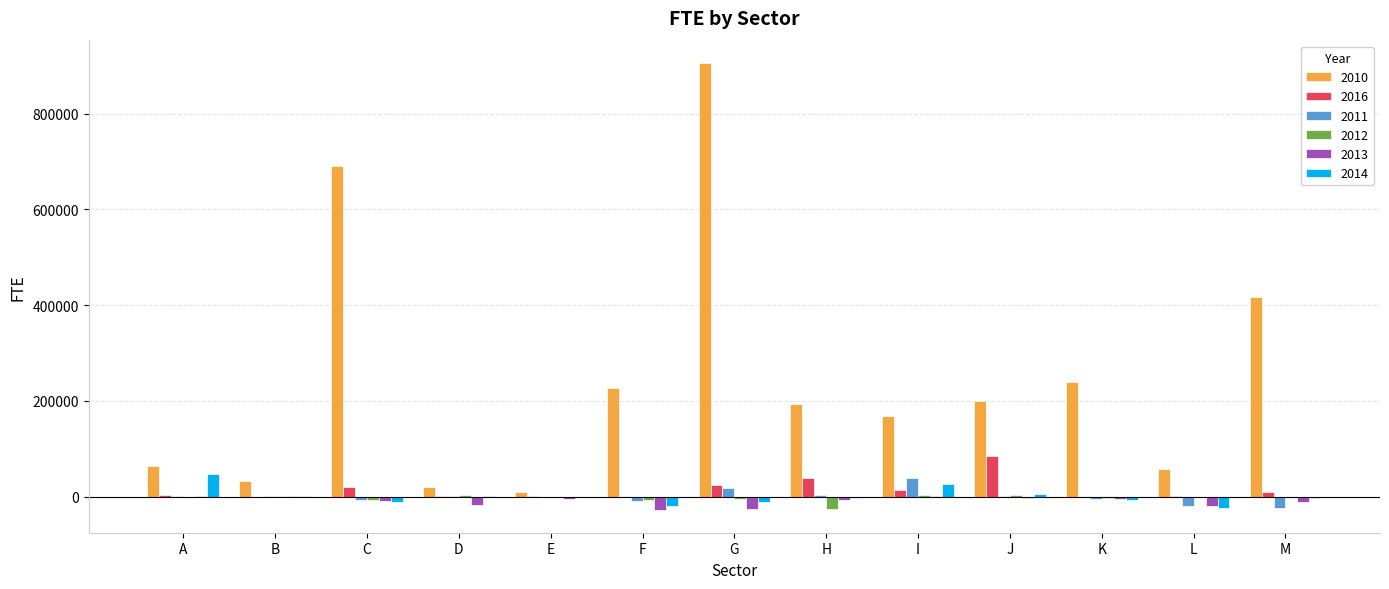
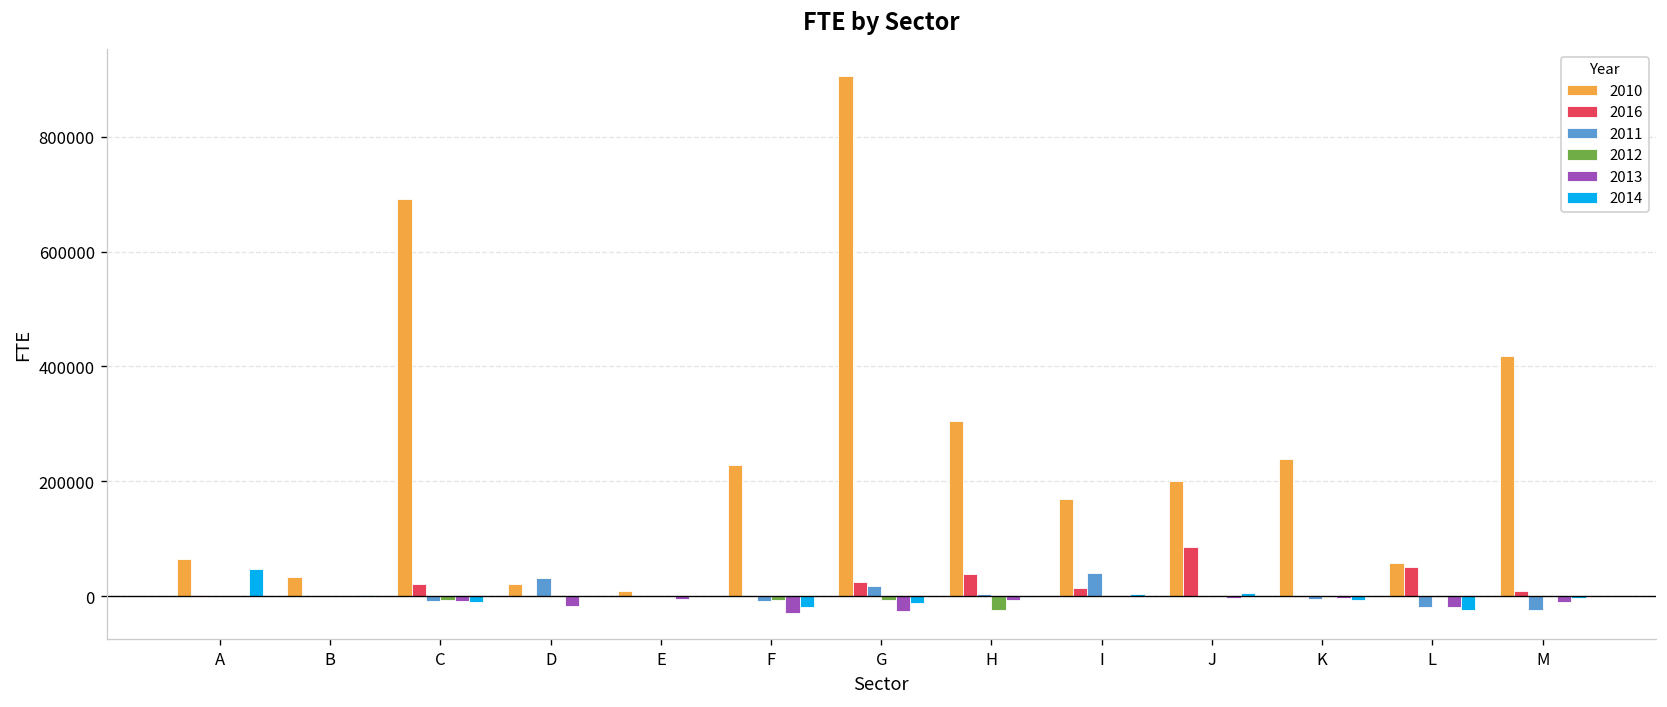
2011, D: 0 -> 30000
2010, H: 190000 -> 300000
2014, I: 30000 -> 0
2016, L: 0 -> 50000
